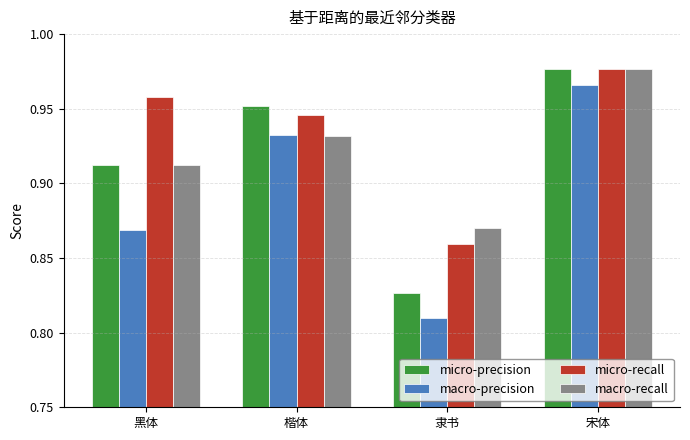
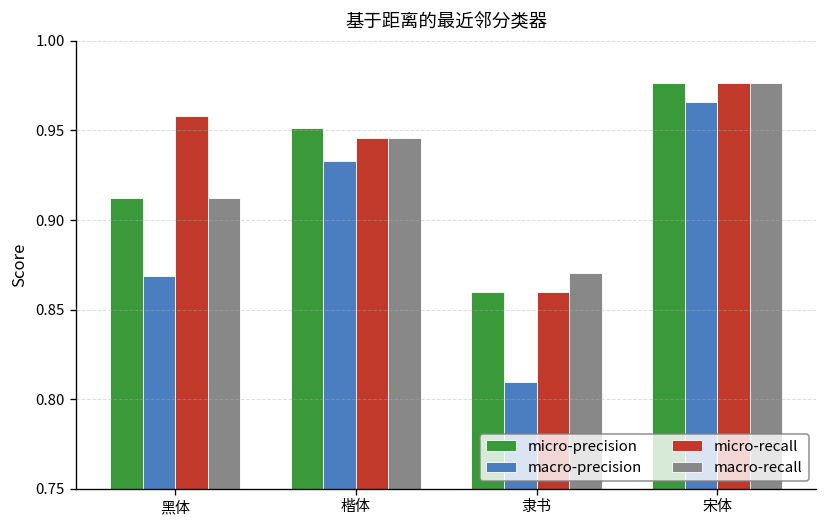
macro-recall, 楷体: 0.931 -> 0.946
micro-precision, 隶书: 0.827 -> 0.860
